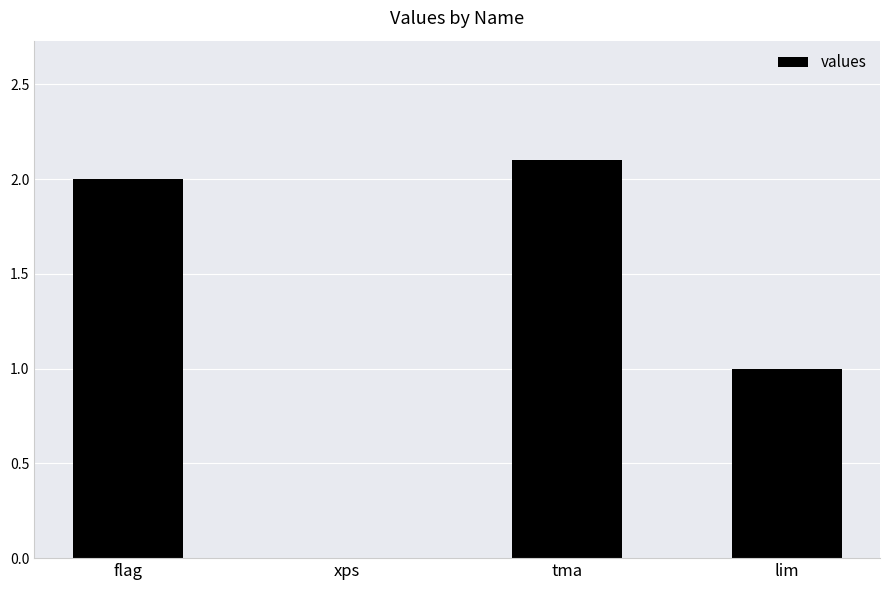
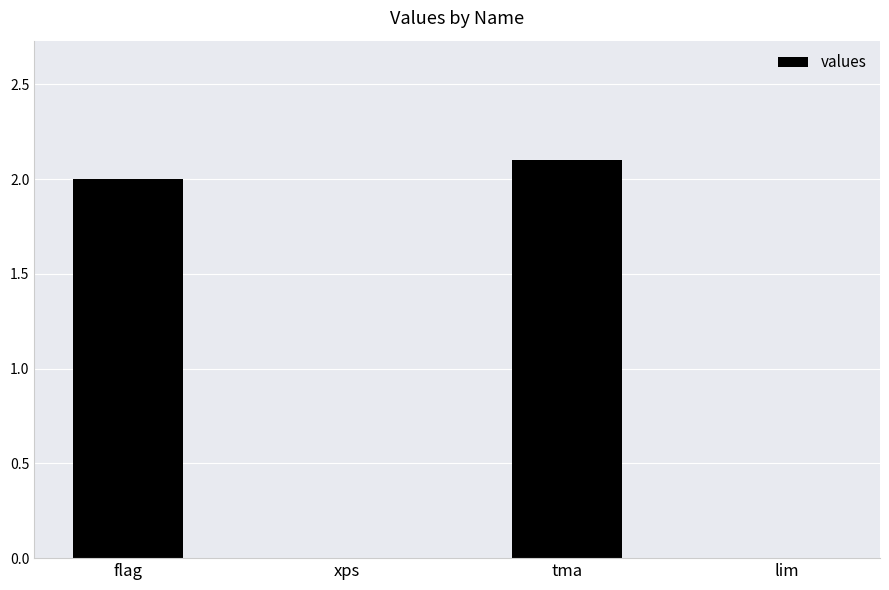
lim: 1 -> 0
